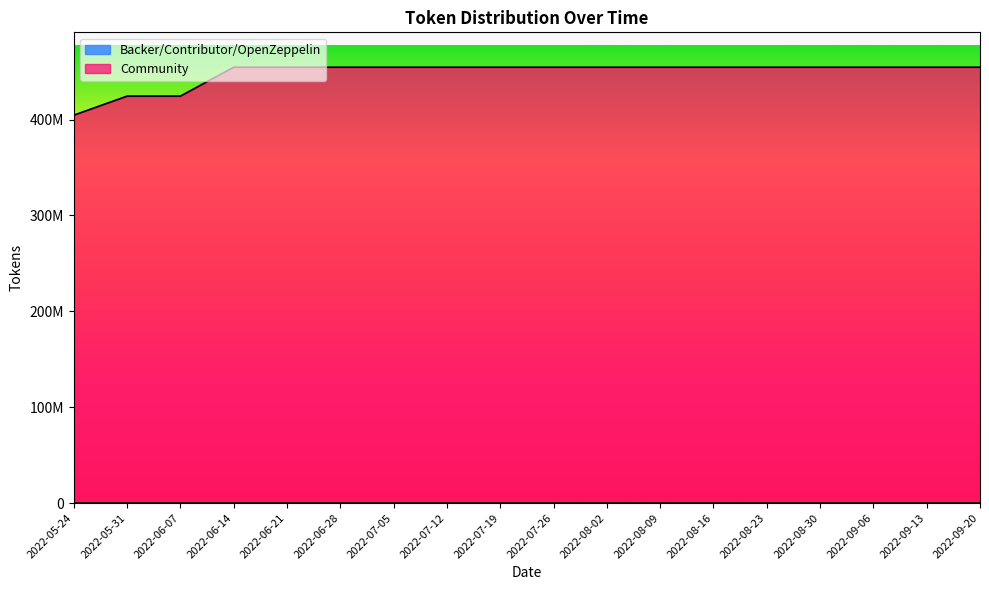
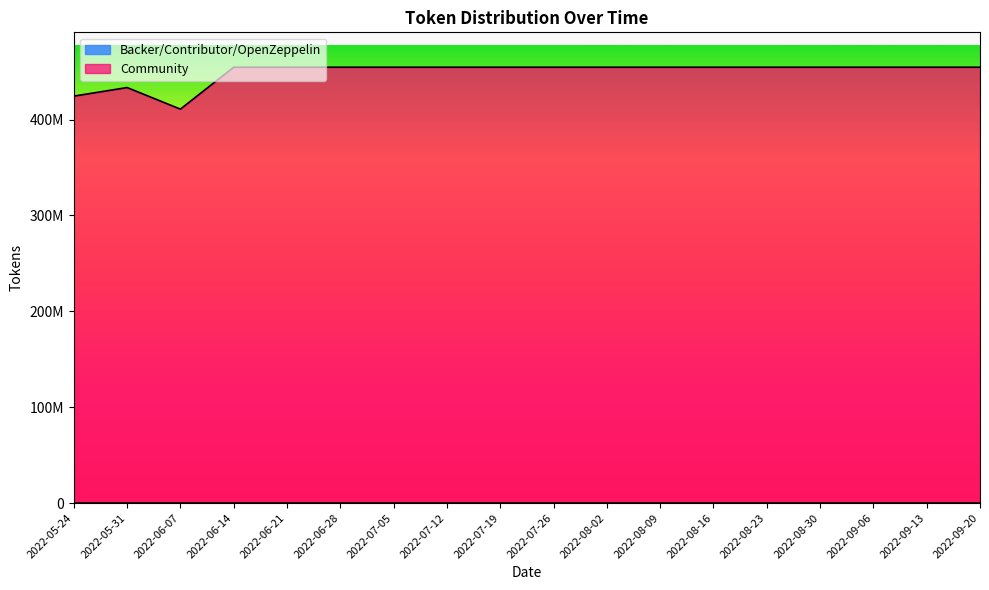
Community, 2022-05-24: 400000000 -> 420000000
Community, 2022-05-31: 420000000 -> 430000000
Community, 2022-06-07: 420000000 -> 410000000
